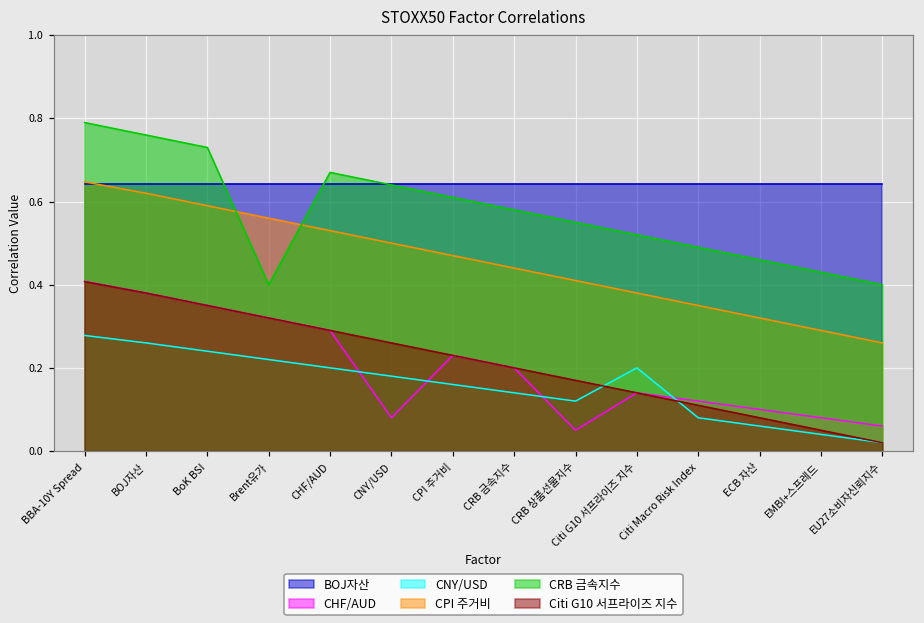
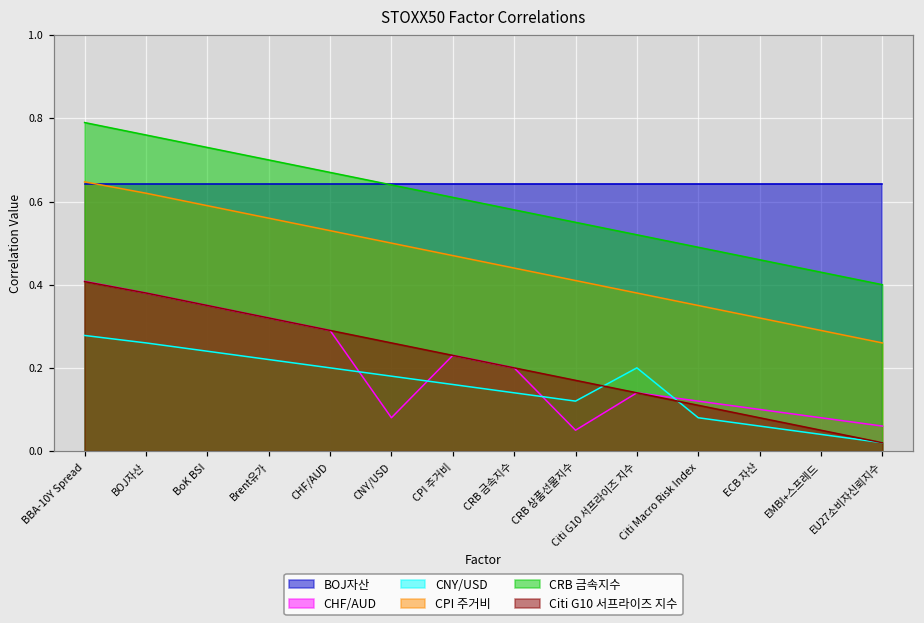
CRB 금속지수, Brent유가: 0.4 -> 0.7
